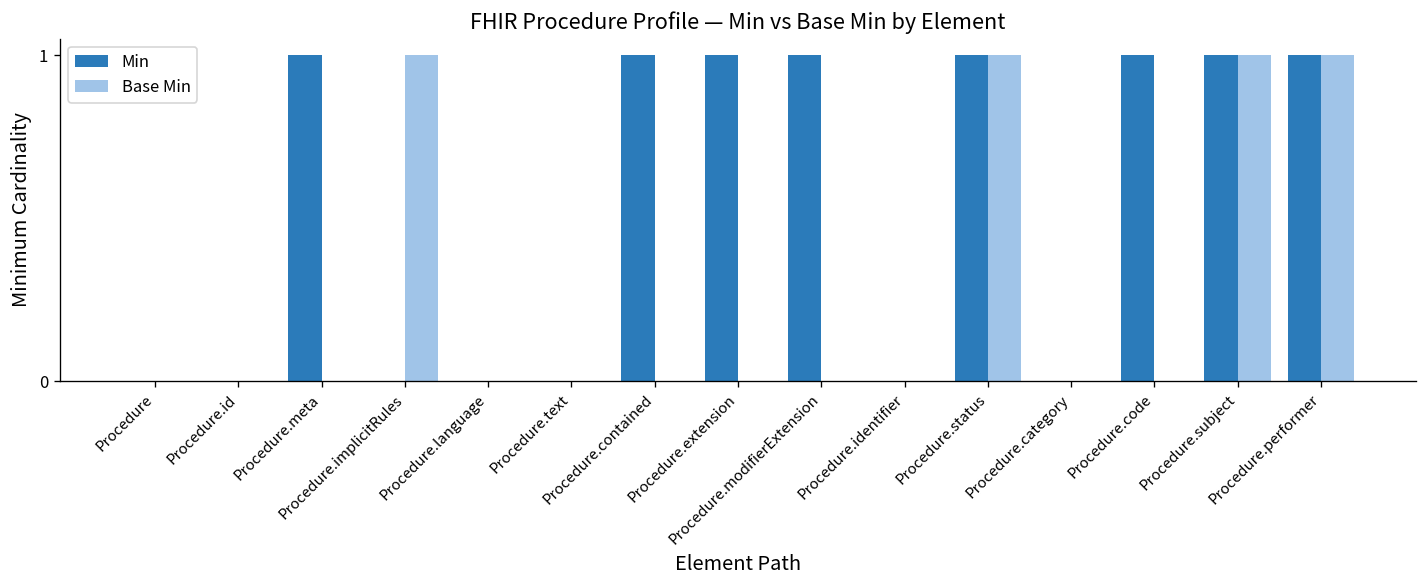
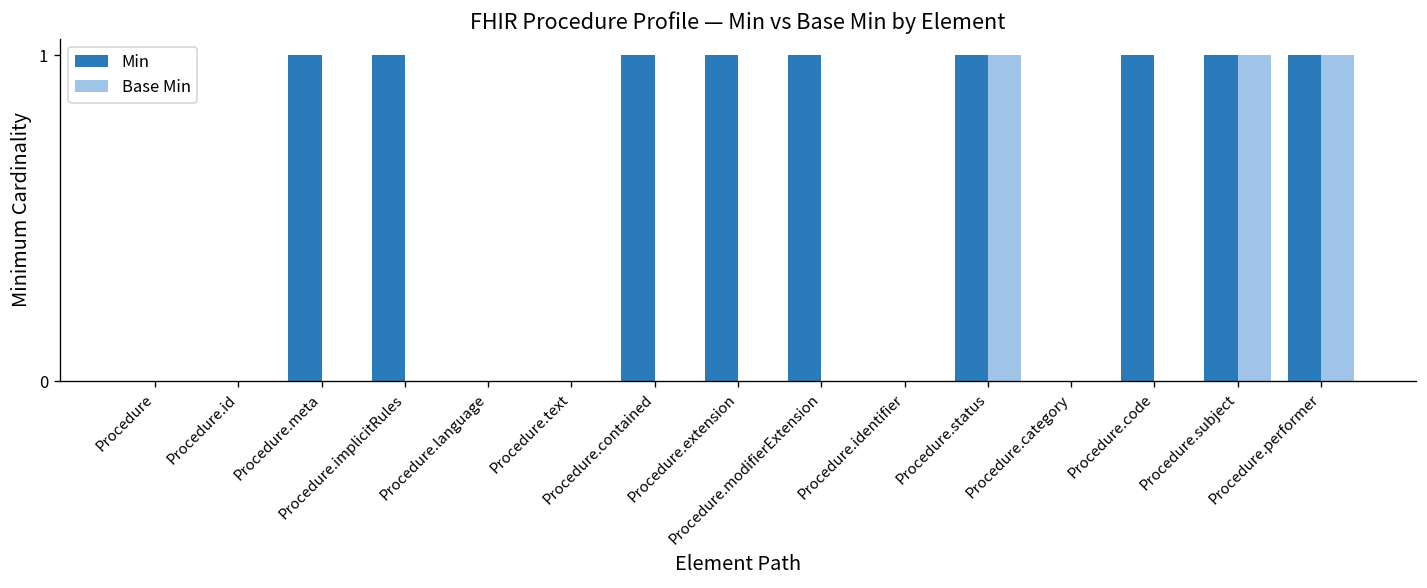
Min, Procedure.implicitRules: 0 -> 1
Base Min, Procedure.implicitRules: 1 -> 0
